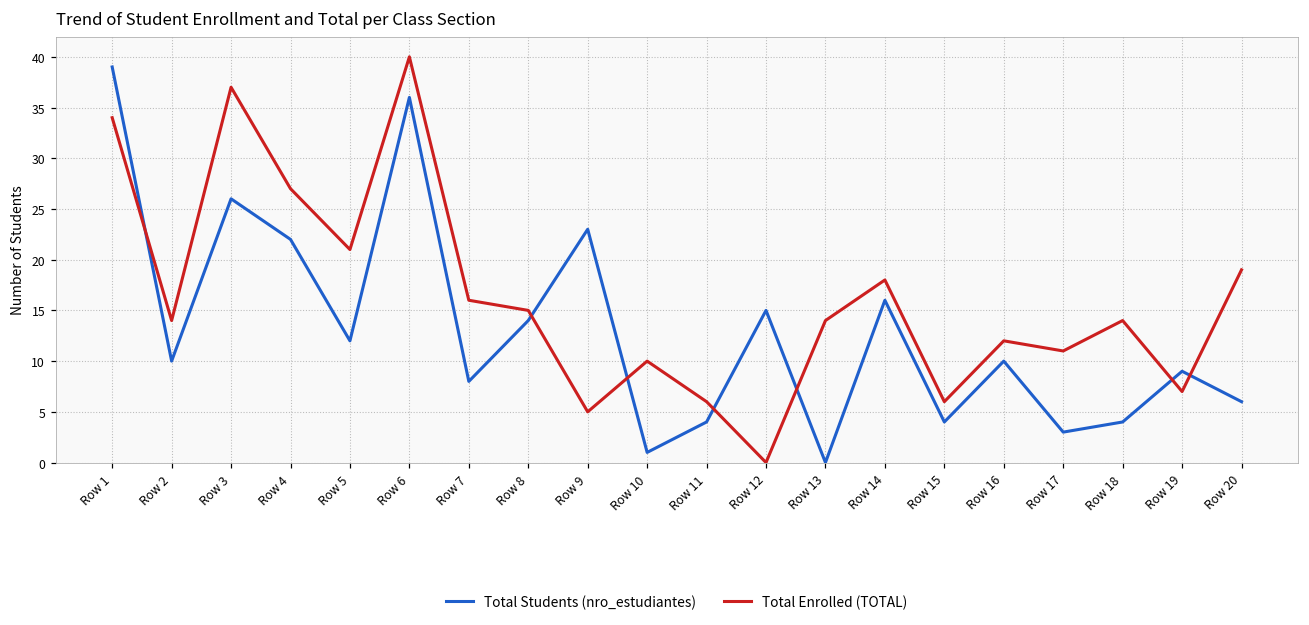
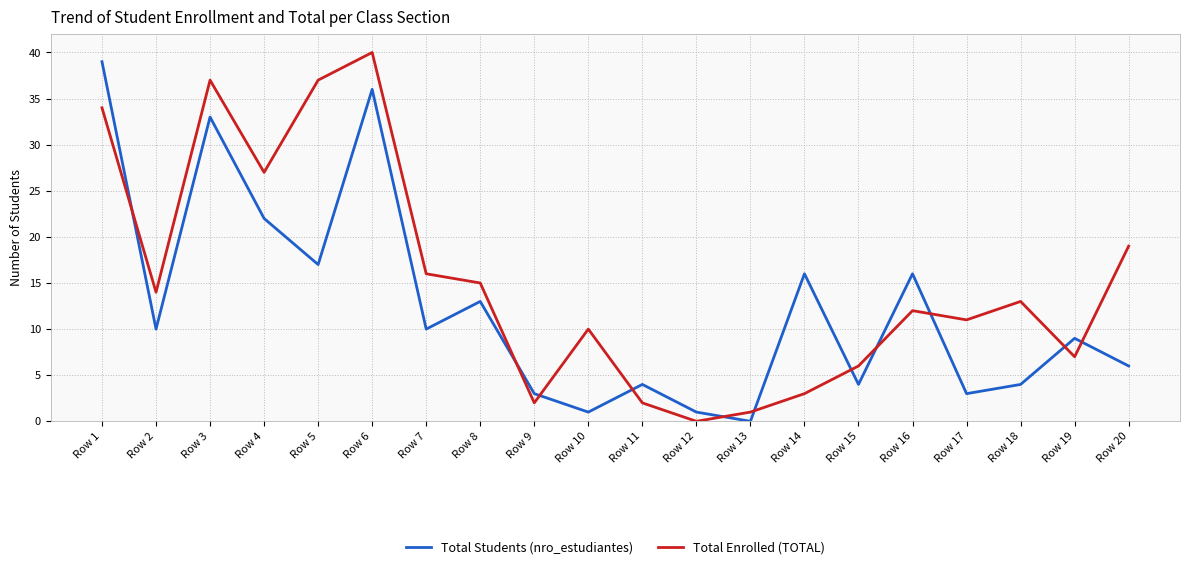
Total Students (nro_estudiantes), Row 3: 26 -> 33
Total Students (nro_estudiantes), Row 5: 12 -> 17
Total Enrolled (TOTAL), Row 5: 21 -> 37
Total Students (nro_estudiantes), Row 7: 8 -> 10
Total Students (nro_estudiantes), Row 8: 14 -> 13
Total Students (nro_estudiantes), Row 9: 23 -> 3
Total Enrolled (TOTAL), Row 9: 5 -> 2
Total Enrolled (TOTAL), Row 11: 6 -> 2
Total Students (nro_estudiantes), Row 12: 15 -> 1
Total Enrolled (TOTAL), Row 13: 14 -> 1
Total Enrolled (TOTAL), Row 14: 18 -> 3
Total Students (nro_estudiantes), Row 16: 10 -> 16
Total Enrolled (TOTAL), Row 18: 14 -> 13
